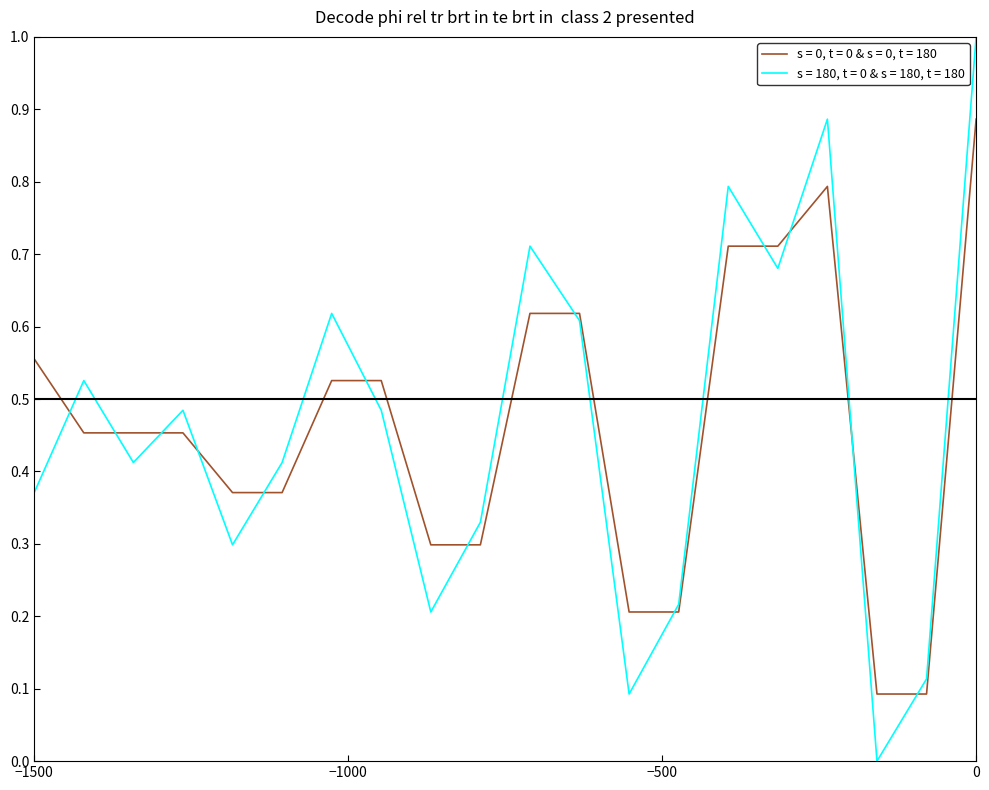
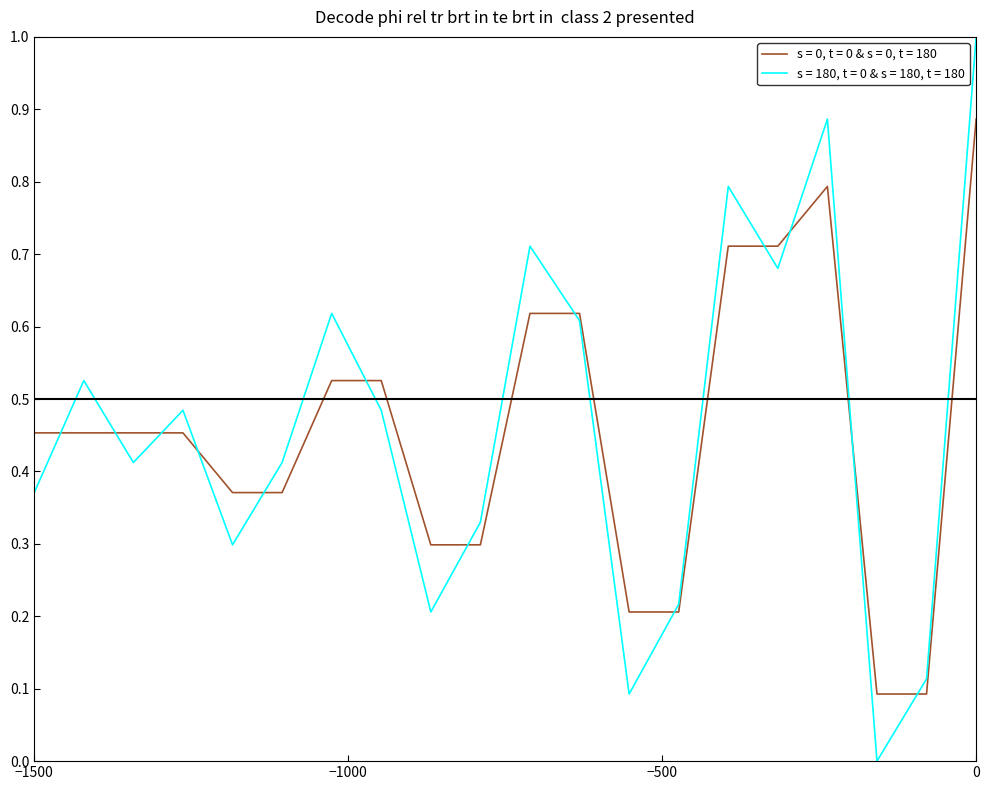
s = 0, t = 0 & s = 0, t = 180, −1500: 0.56 -> 0.45
